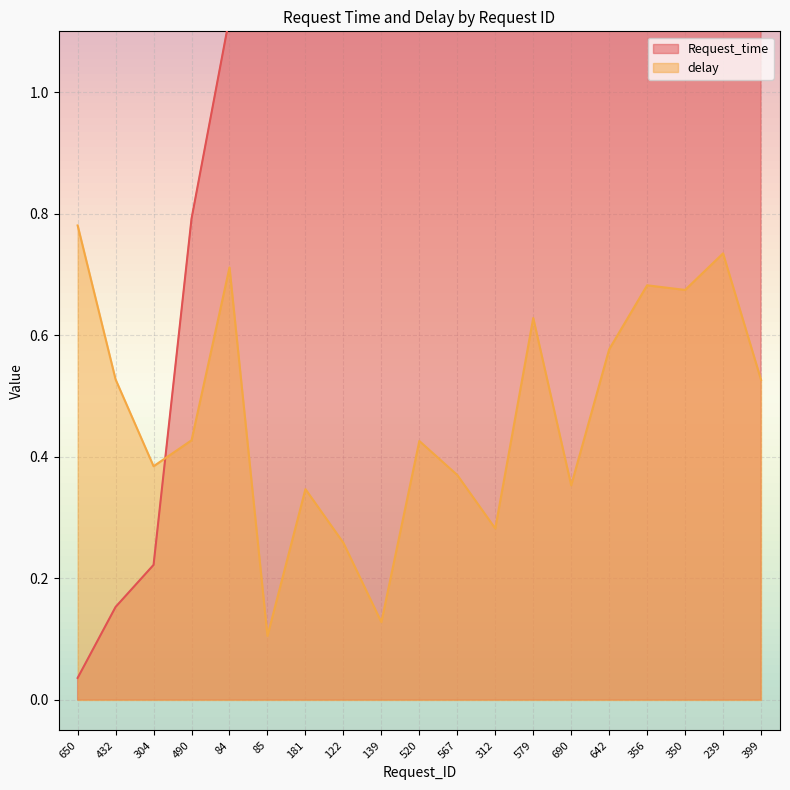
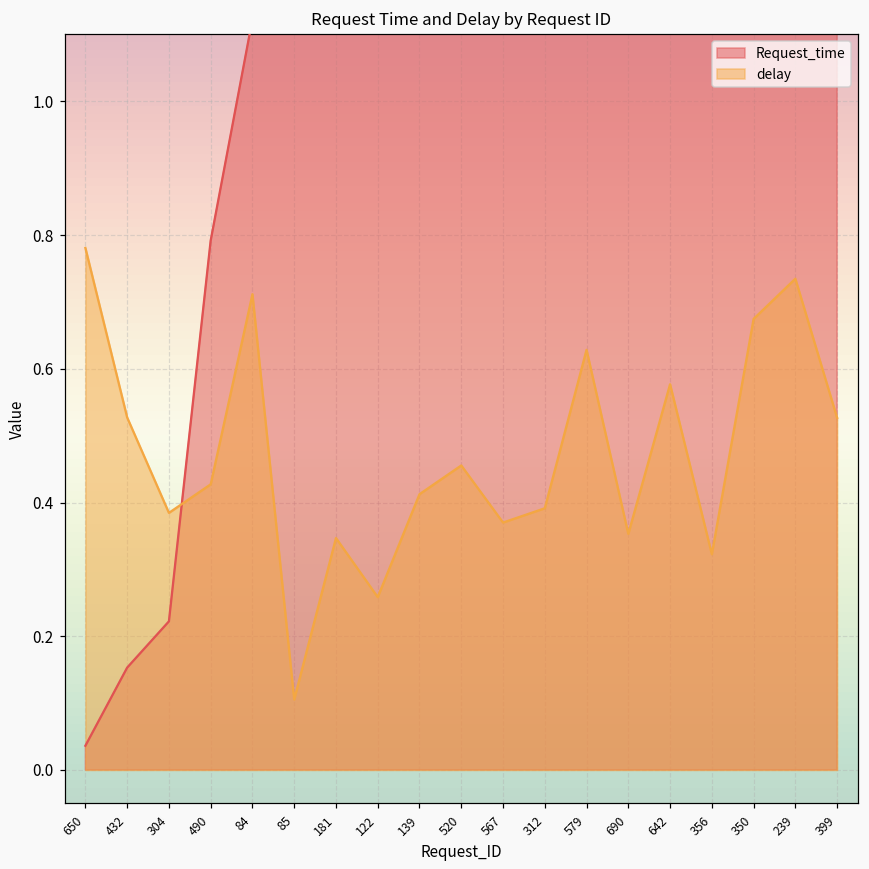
delay, 139: 0.13 -> 0.41
delay, 520: 0.43 -> 0.46
delay, 312: 0.28 -> 0.39
delay, 356: 0.68 -> 0.32
